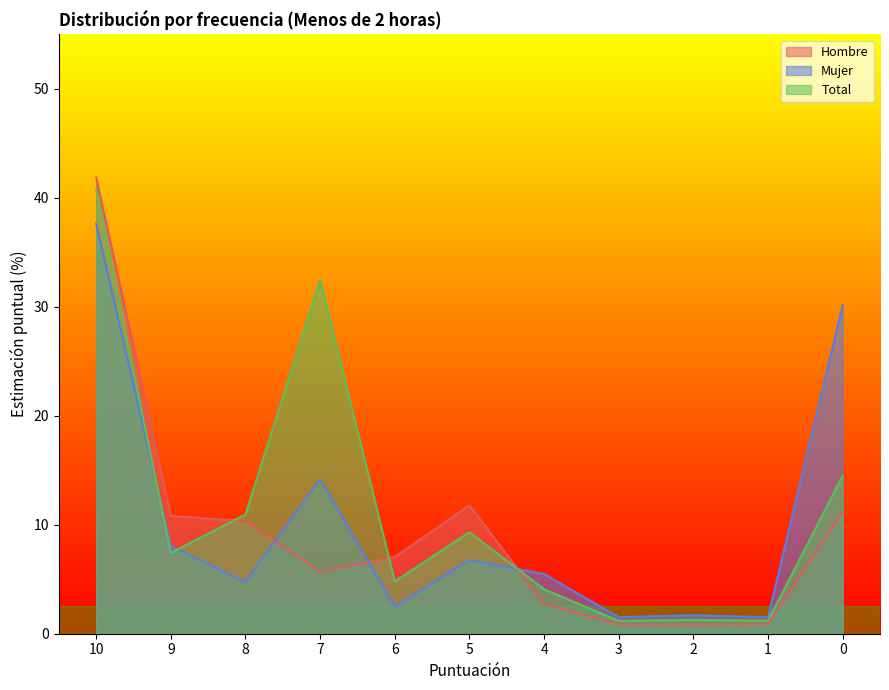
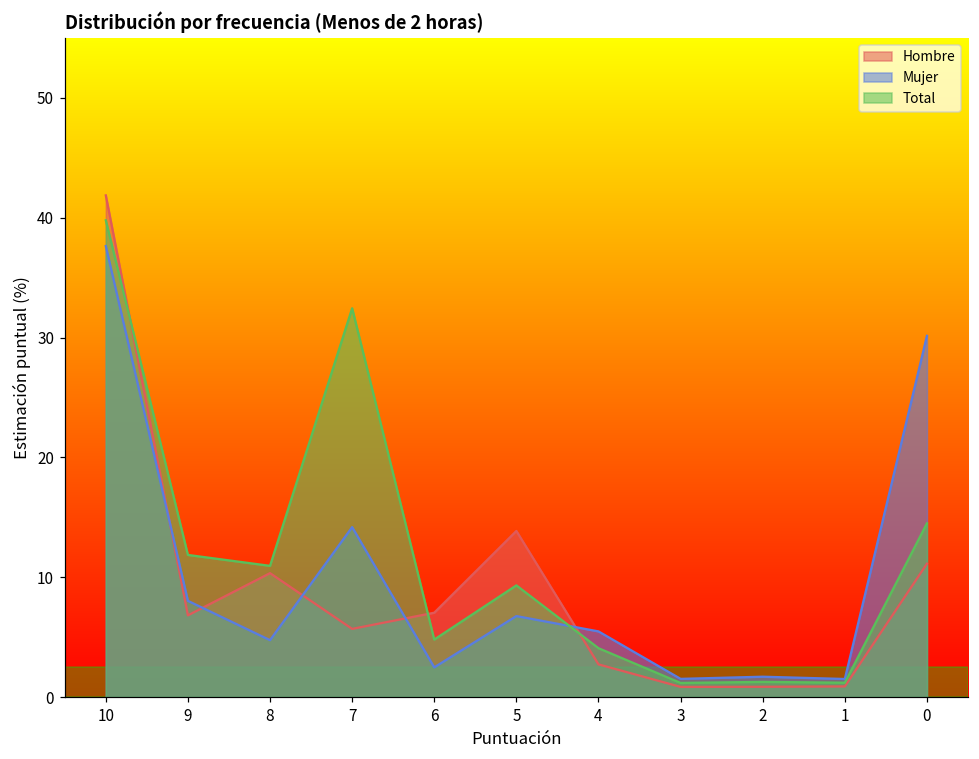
Total, 10: 40.8 -> 39.8
Hombre, 9: 10.8 -> 6.8
Total, 9: 7.4 -> 11.9
Hombre, 5: 11.8 -> 13.9
